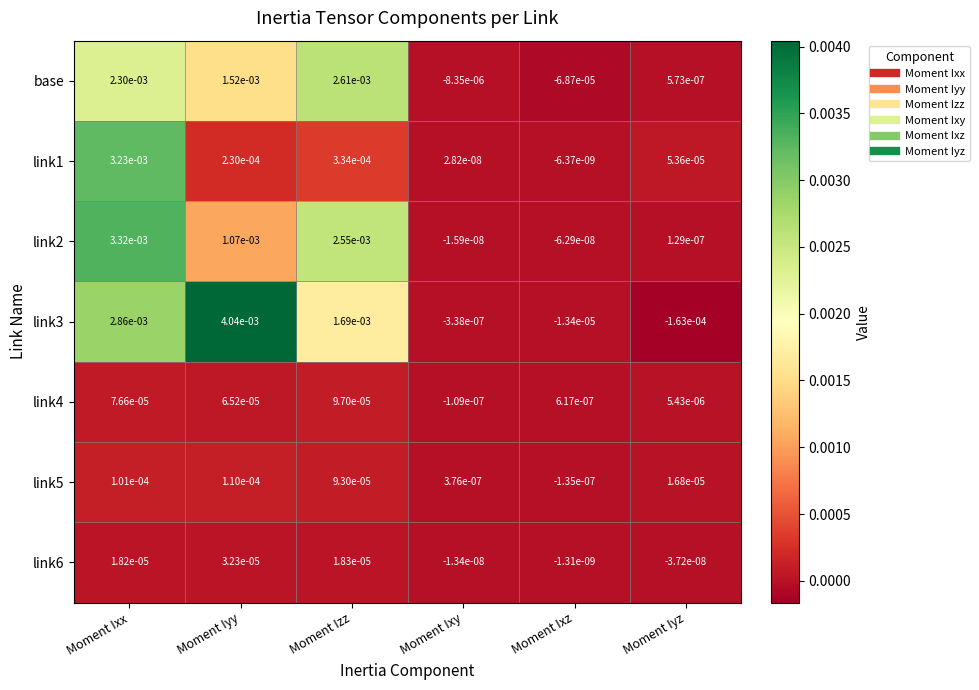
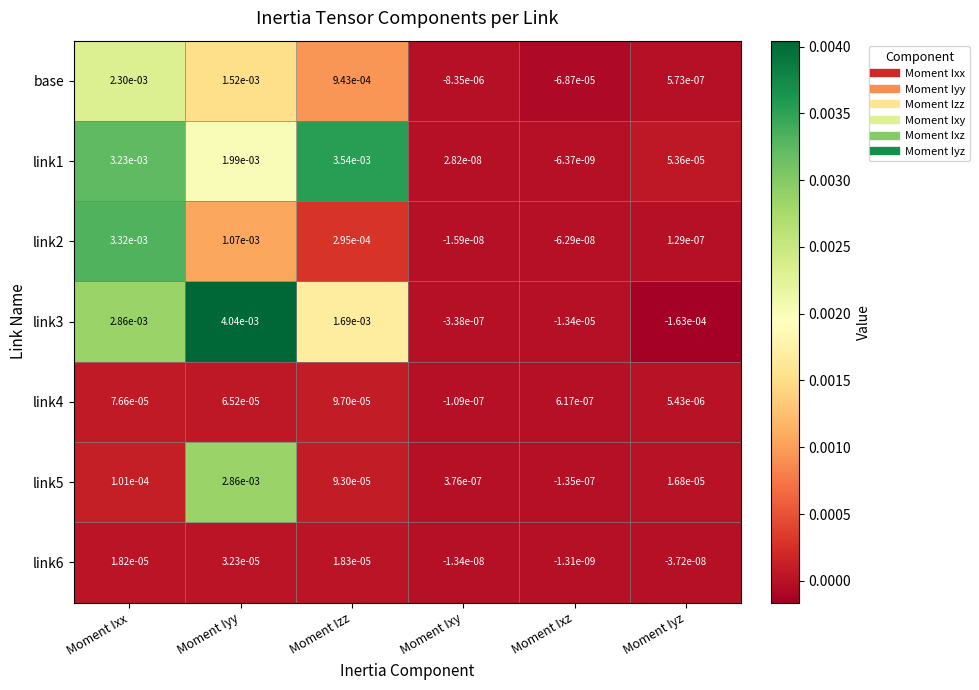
base, Moment Izz: 2.61e-03 -> 9.43e-04
link1, Moment Iyy: 2.30e-04 -> 1.99e-03
link1, Moment Izz: 3.34e-04 -> 3.54e-03
link2, Moment Izz: 2.55e-03 -> 2.95e-04
link5, Moment Iyy: 1.10e-04 -> 2.86e-03
